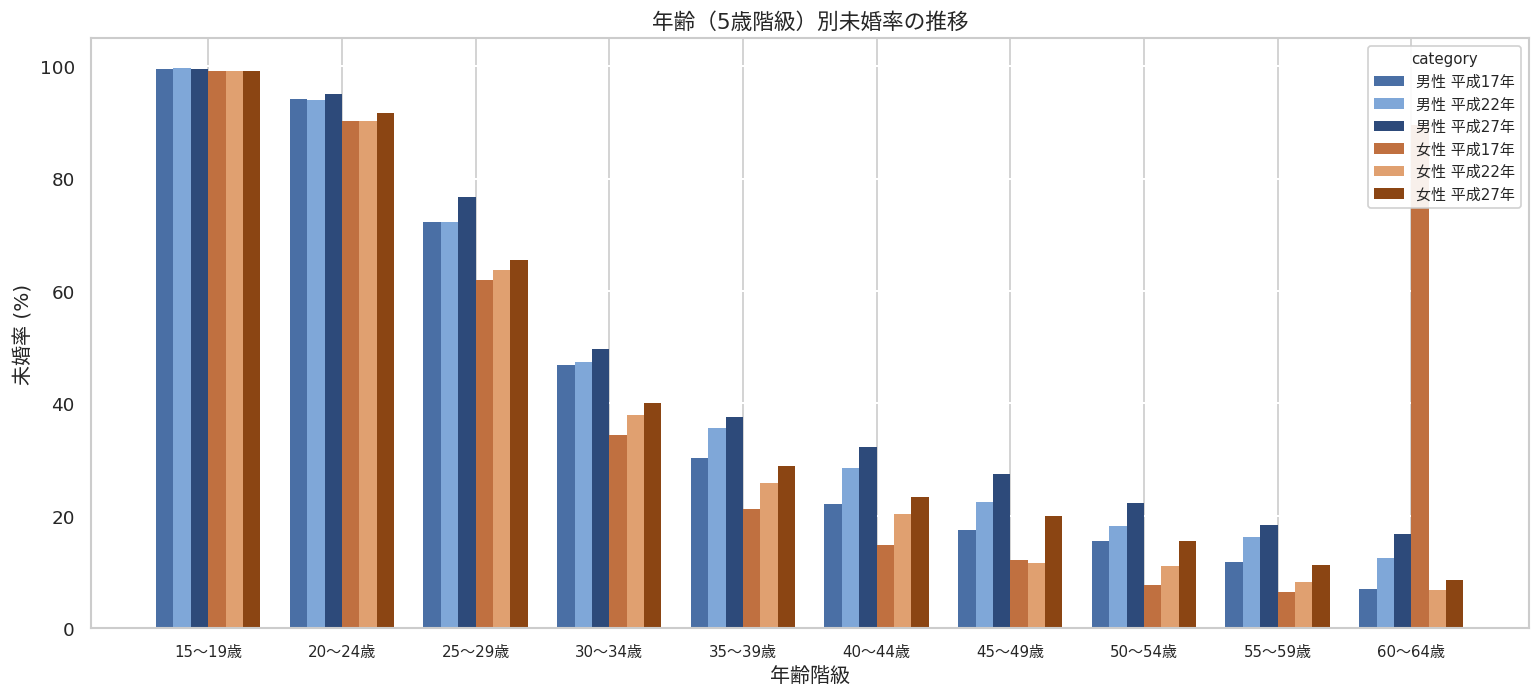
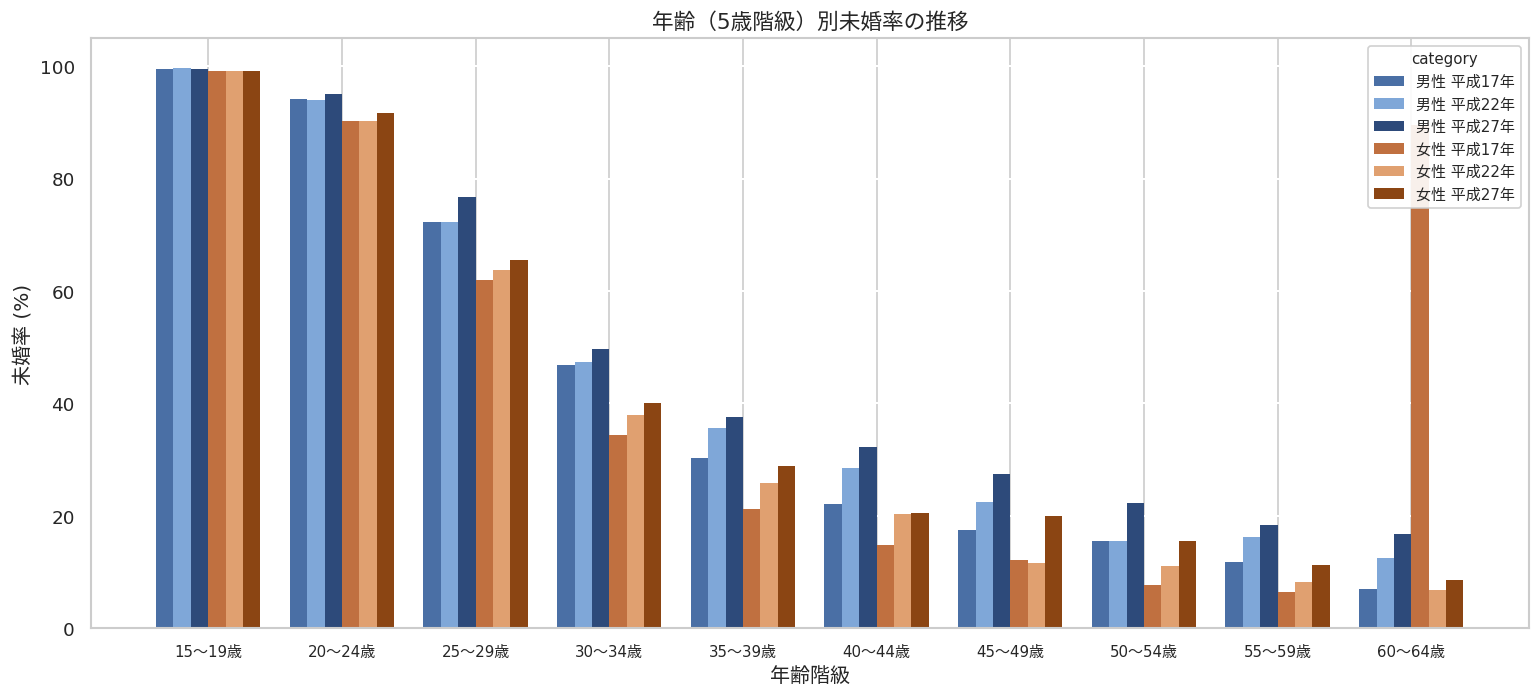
女性 平成27年, 40～44歳: 23 -> 21
男性 平成22年, 50～54歳: 18 -> 16
